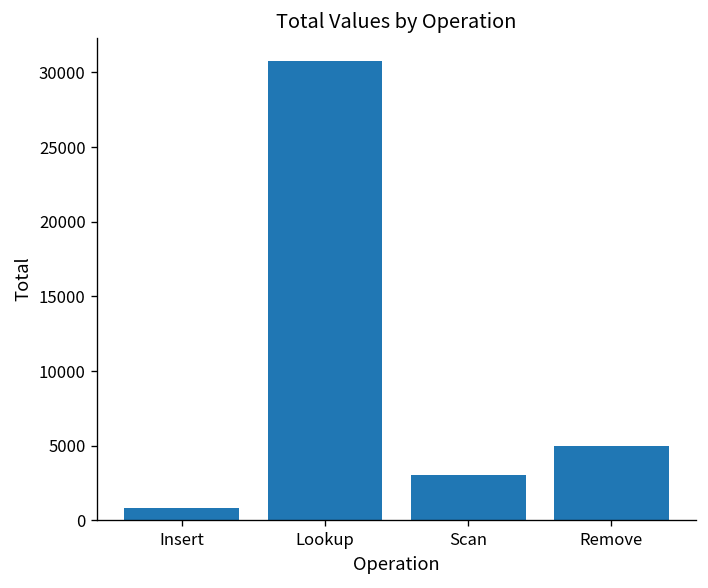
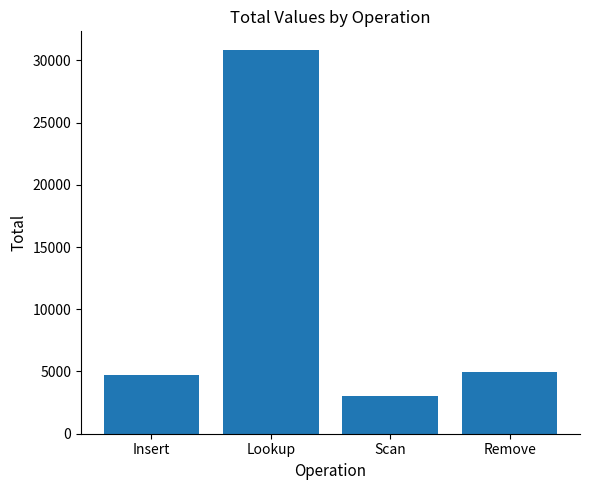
Insert: 900 -> 4700
